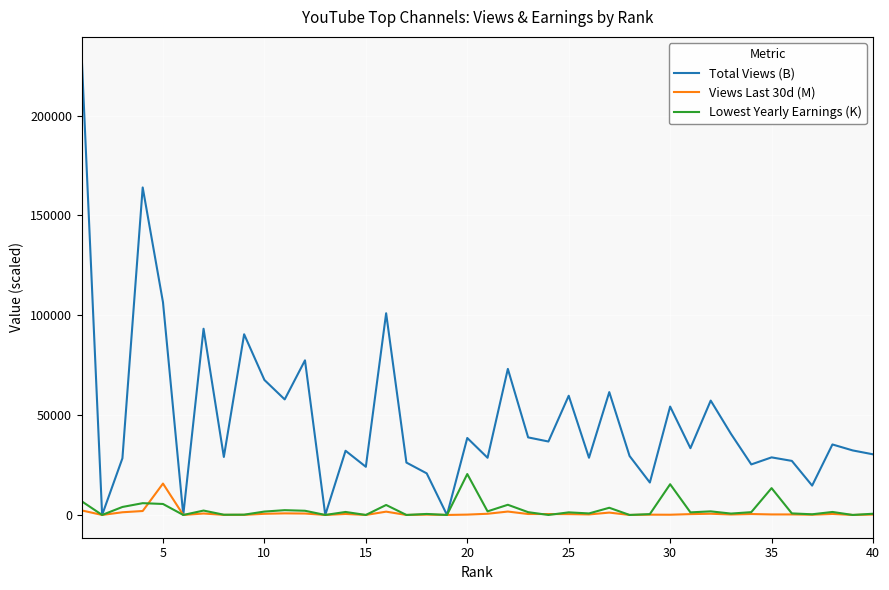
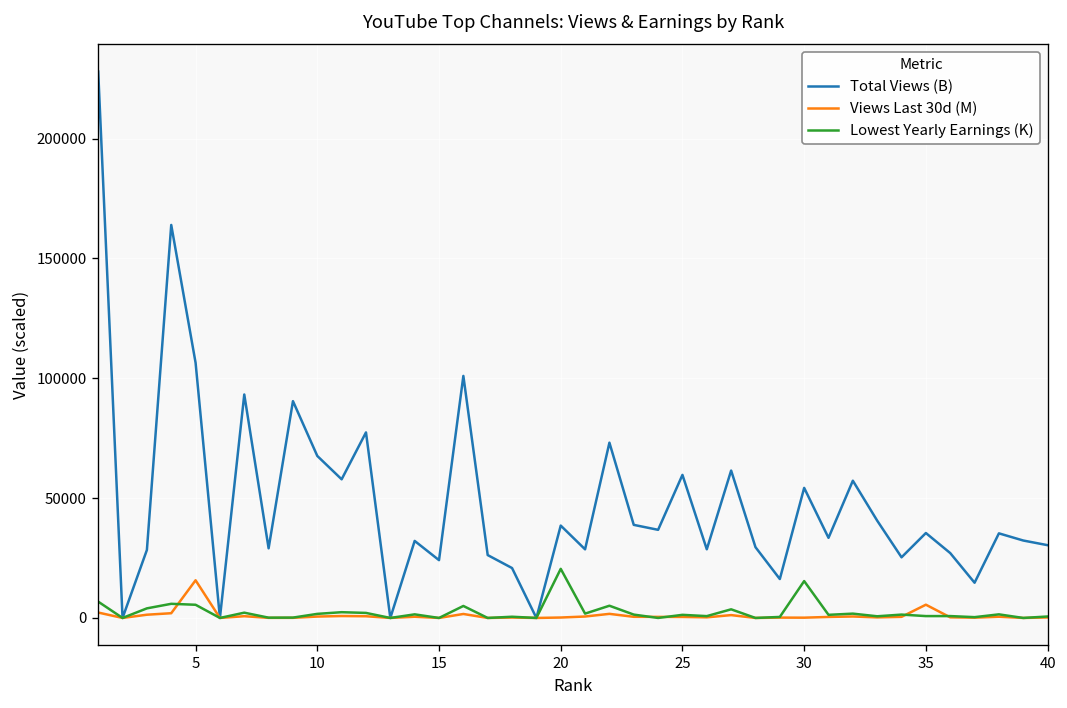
Total Views (B), 35: 29000 -> 35000
Views Last 30d (M), 35: 0 -> 6000
Lowest Yearly Earnings (K), 35: 13000 -> 1000
